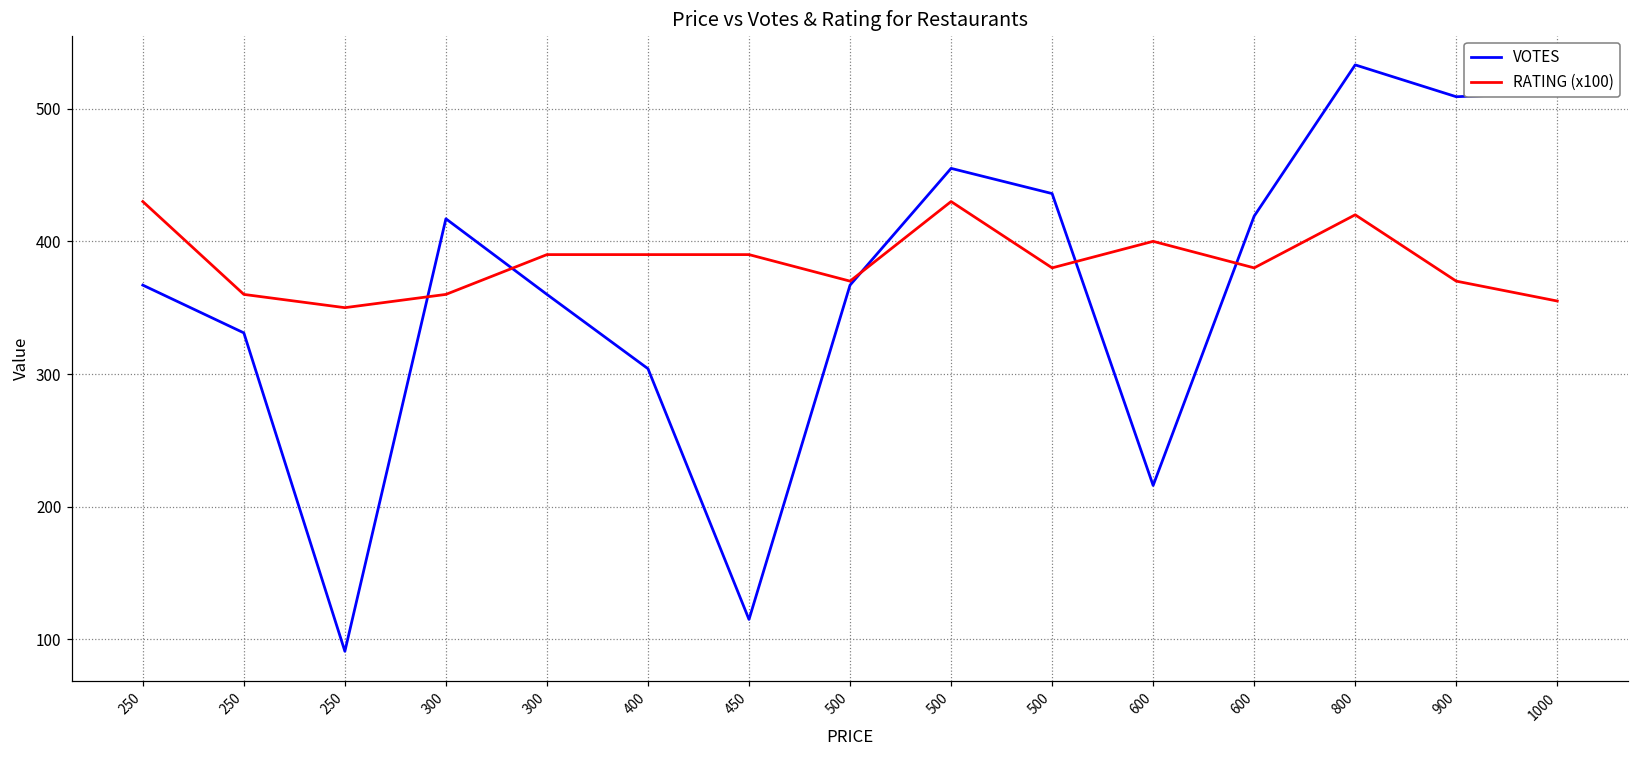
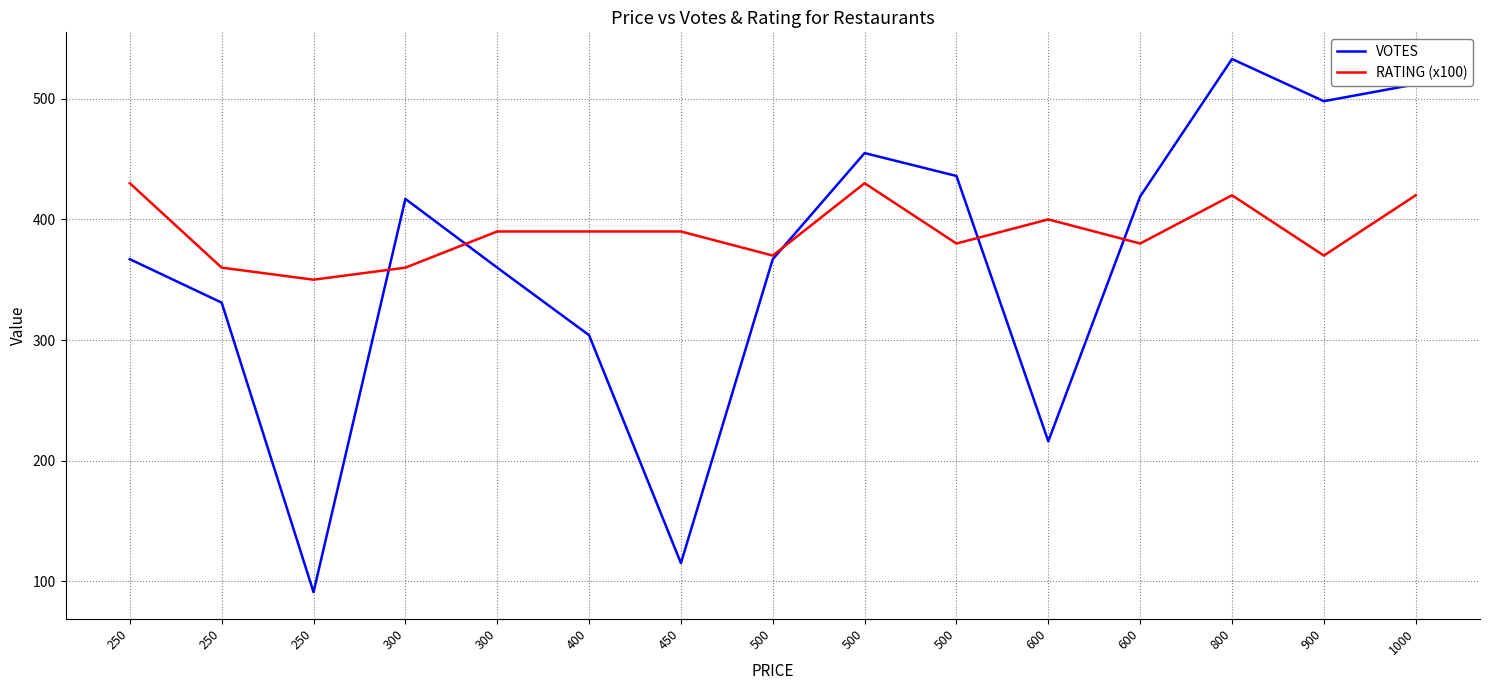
VOTES, 900: 509 -> 498
RATING (x100), 1000: 355 -> 420
